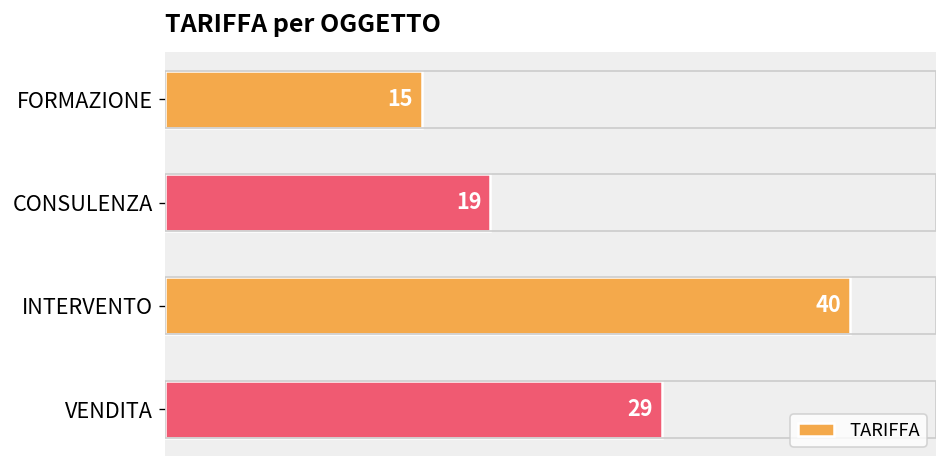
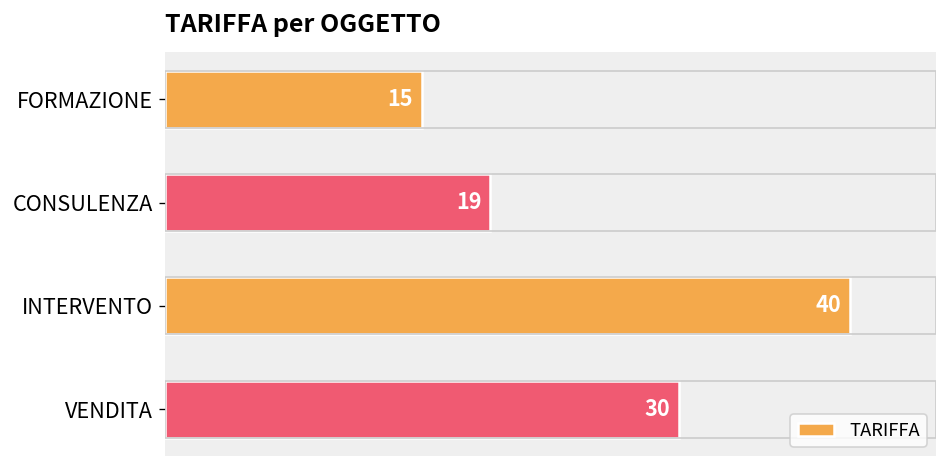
VENDITA: 29 -> 30
